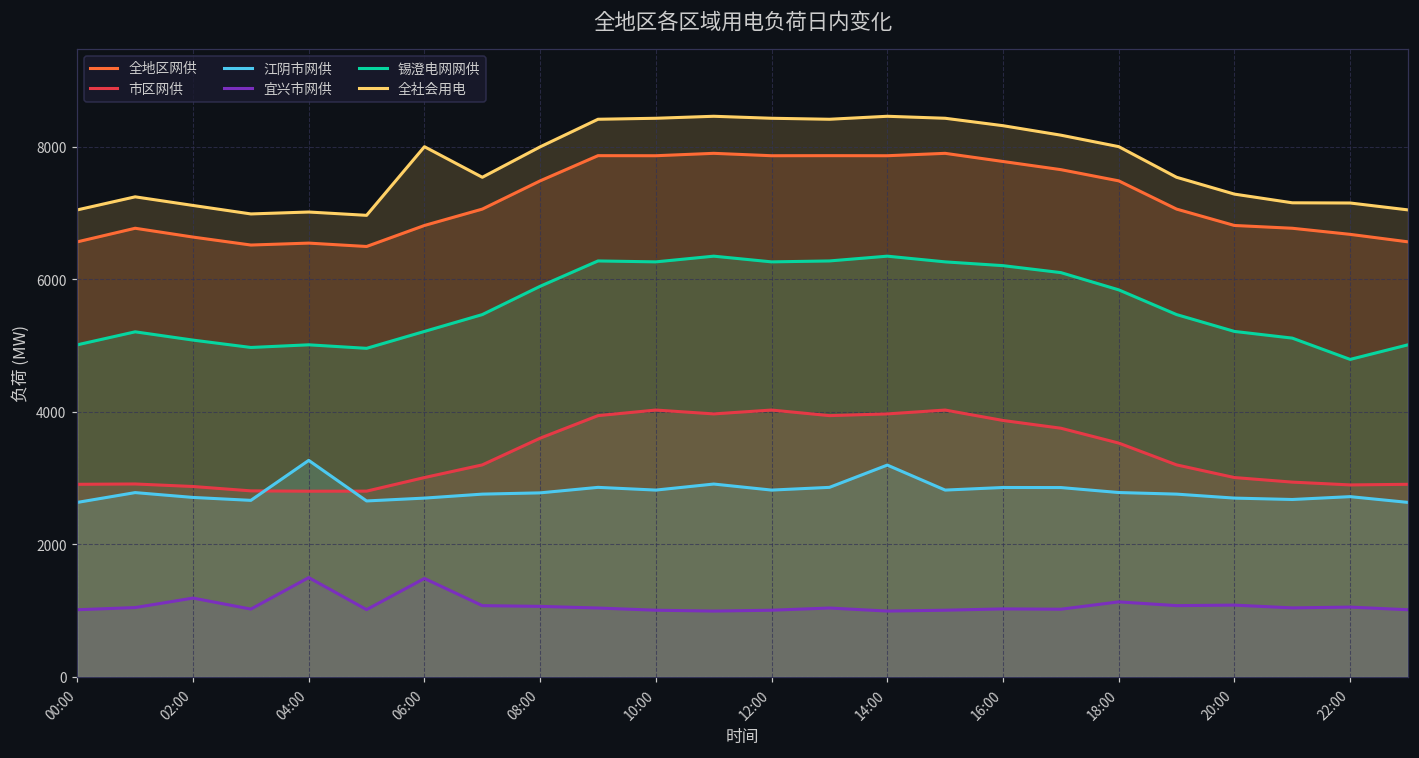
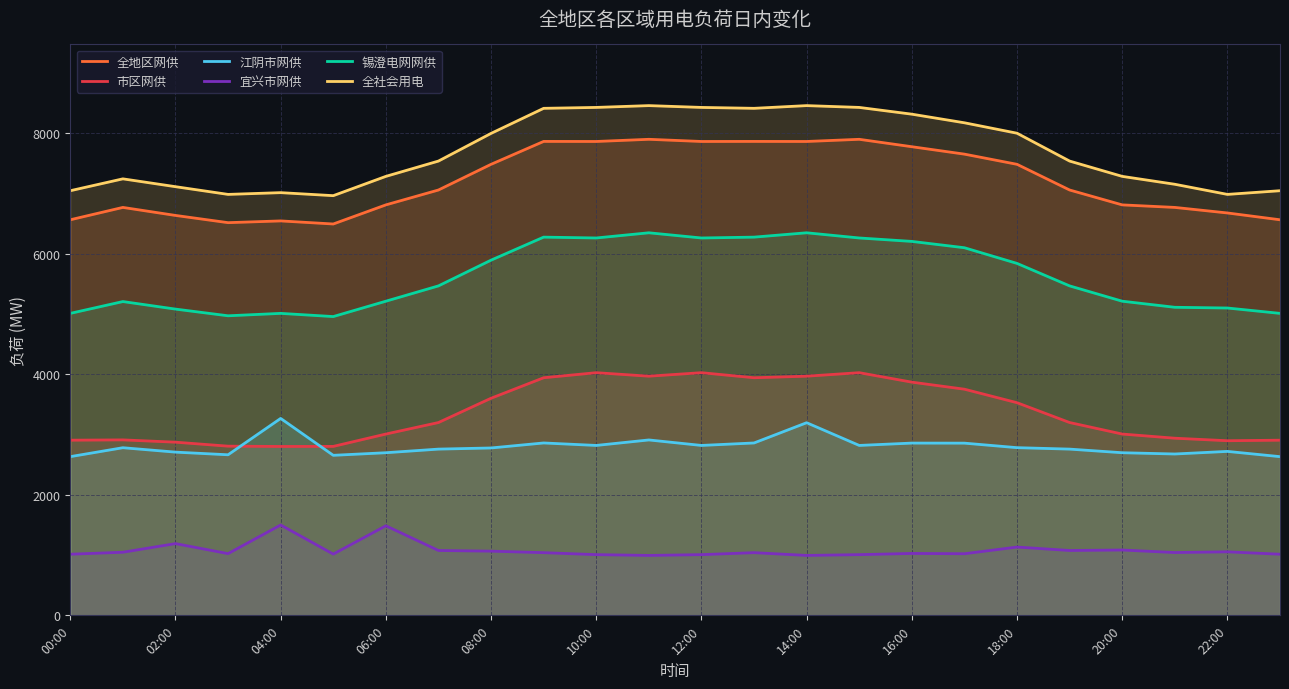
全社会用电, 06:00: 8000 -> 7300
锡澄电网网供, 22:00: 4800 -> 5100
全社会用电, 22:00: 7100 -> 7000
